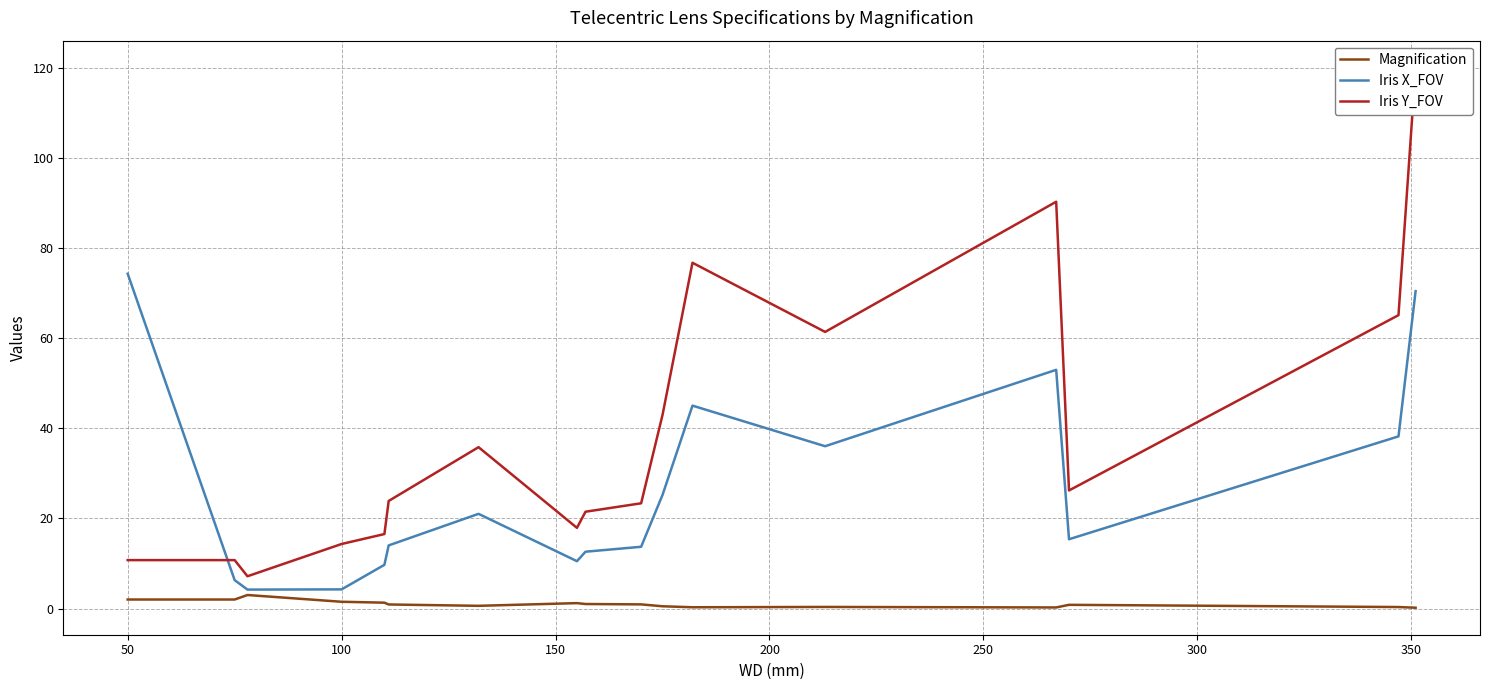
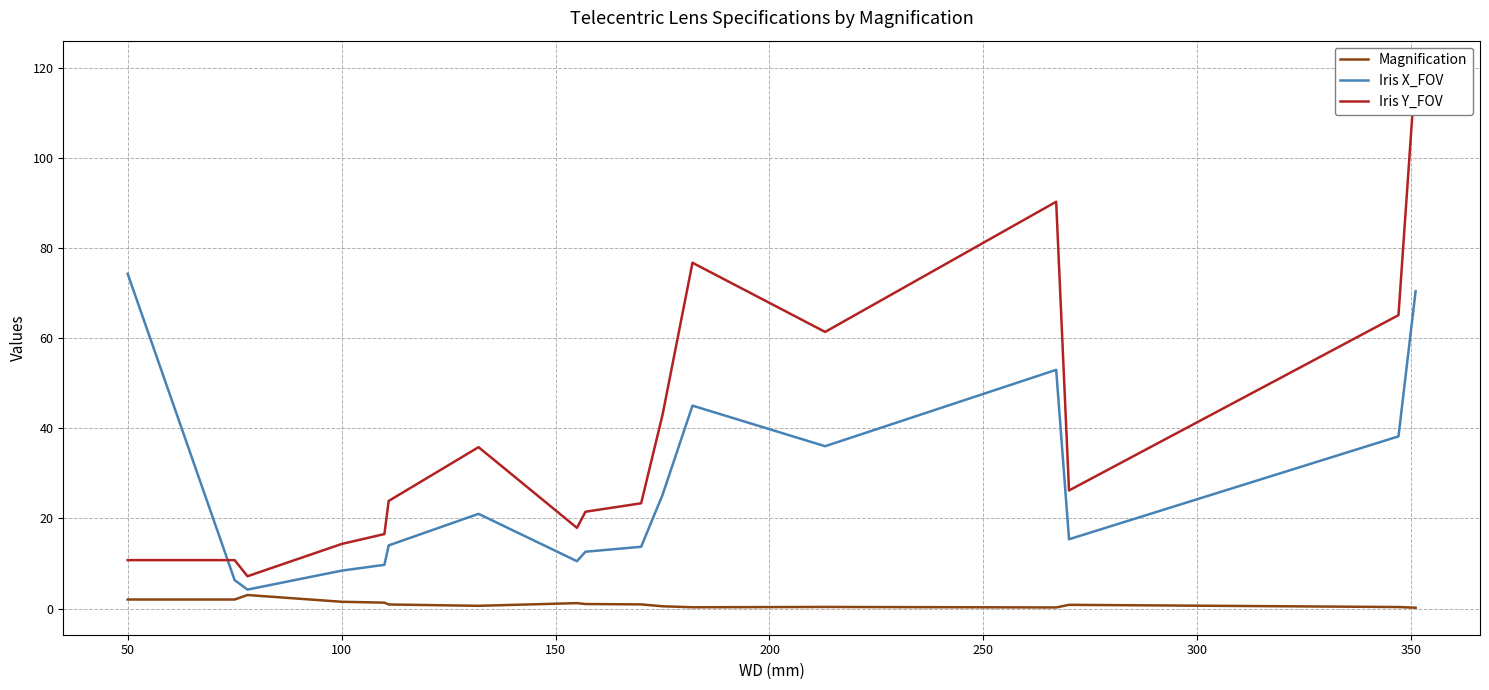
Iris X_FOV, 100: 4 -> 8
